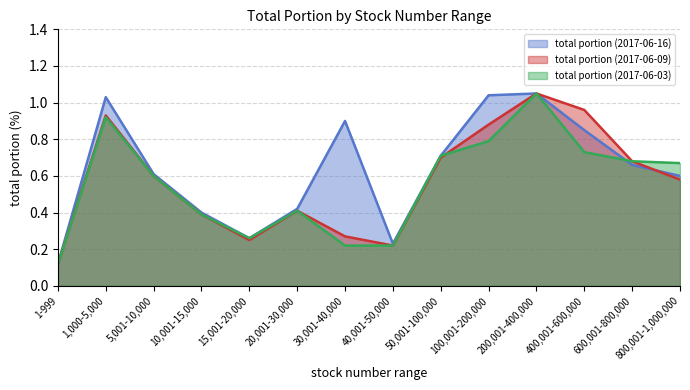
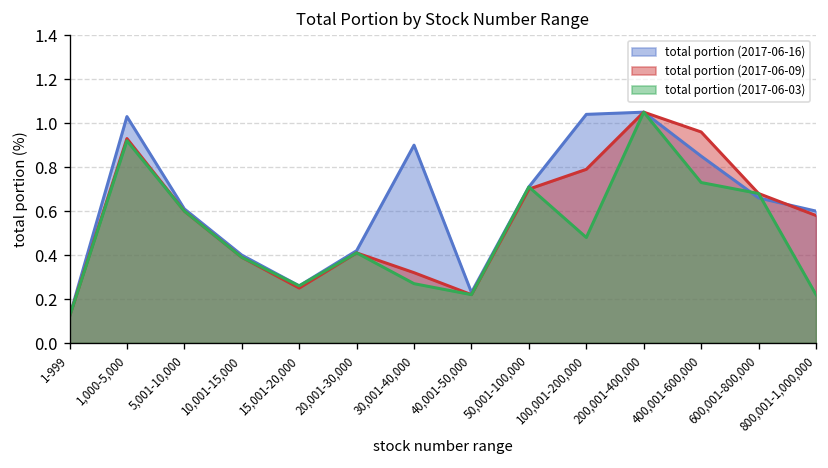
total portion (2017-06-09), 30,001-40,000: 0.27 -> 0.32
total portion (2017-06-03), 30,001-40,000: 0.22 -> 0.27
total portion (2017-06-09), 100,001-200,000: 0.88 -> 0.79
total portion (2017-06-03), 100,001-200,000: 0.79 -> 0.48
total portion (2017-06-03), 800,001-1,000,000: 0.67 -> 0.22
